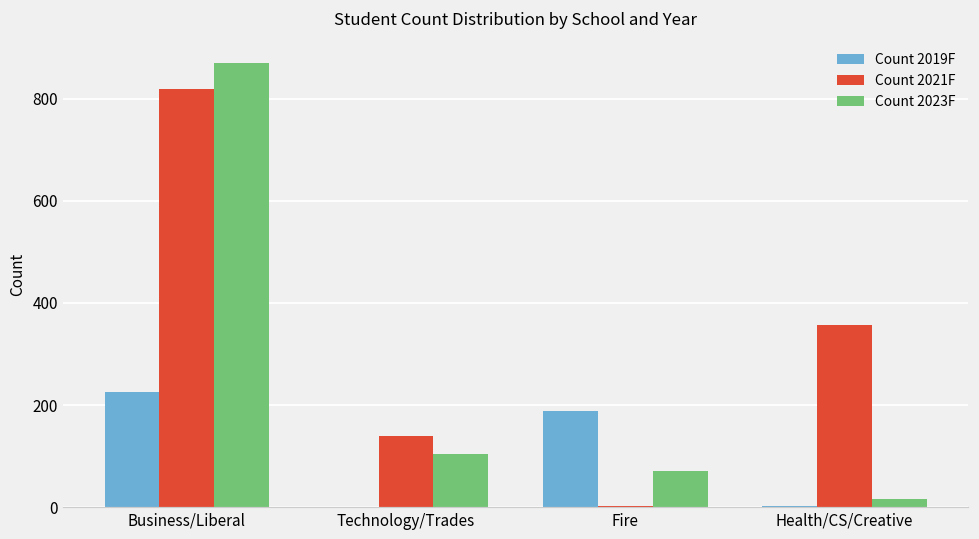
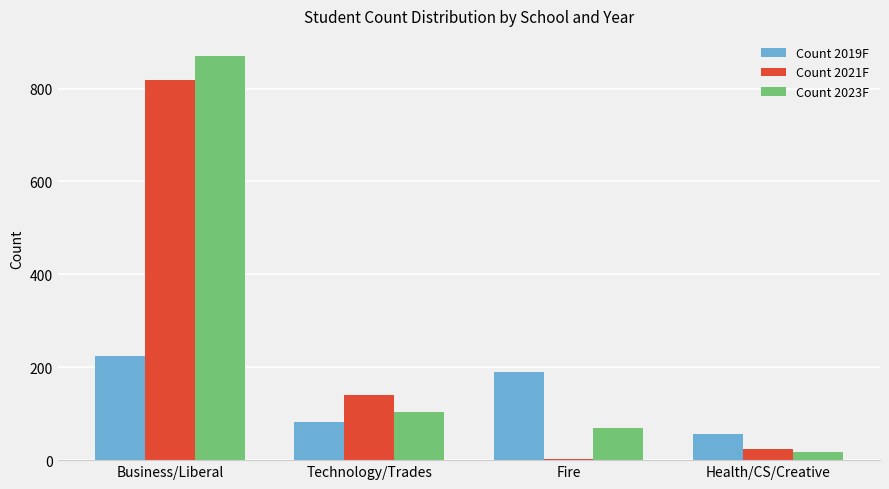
Count 2019F, Technology/Trades: 0 -> 80
Count 2019F, Health/CS/Creative: 0 -> 60
Count 2021F, Health/CS/Creative: 360 -> 20
